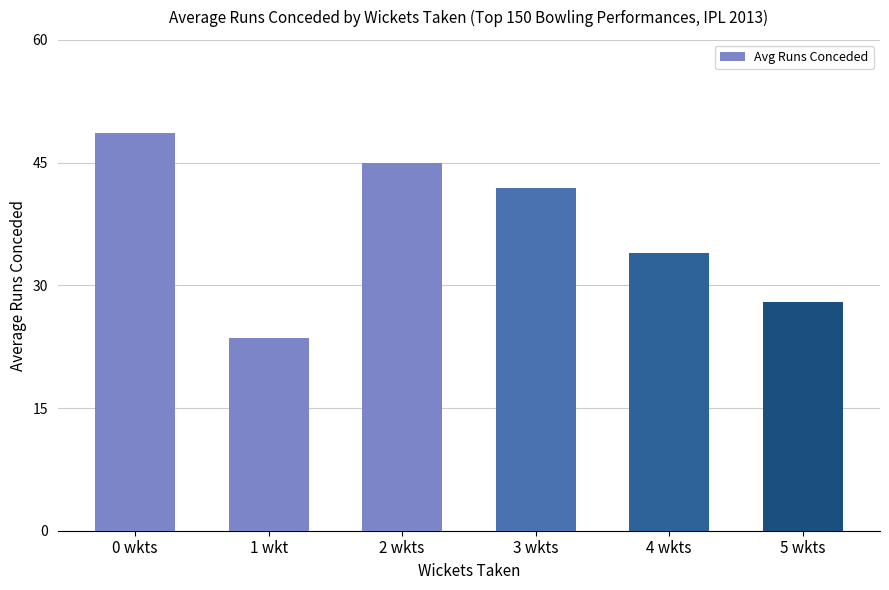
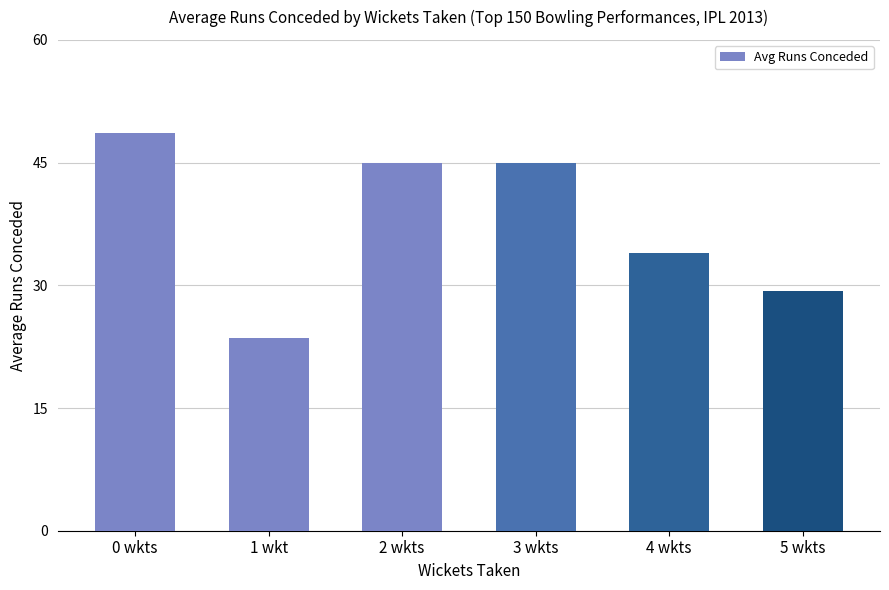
3 wkts: 42 -> 45
5 wkts: 28 -> 29
